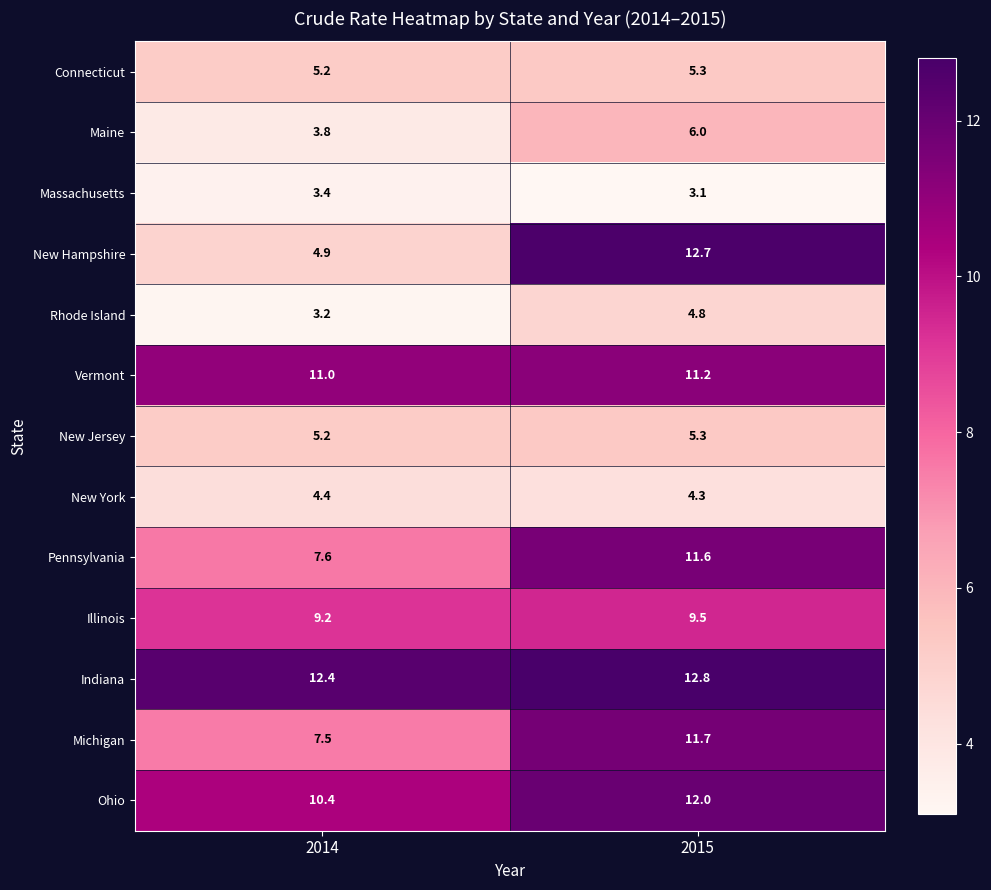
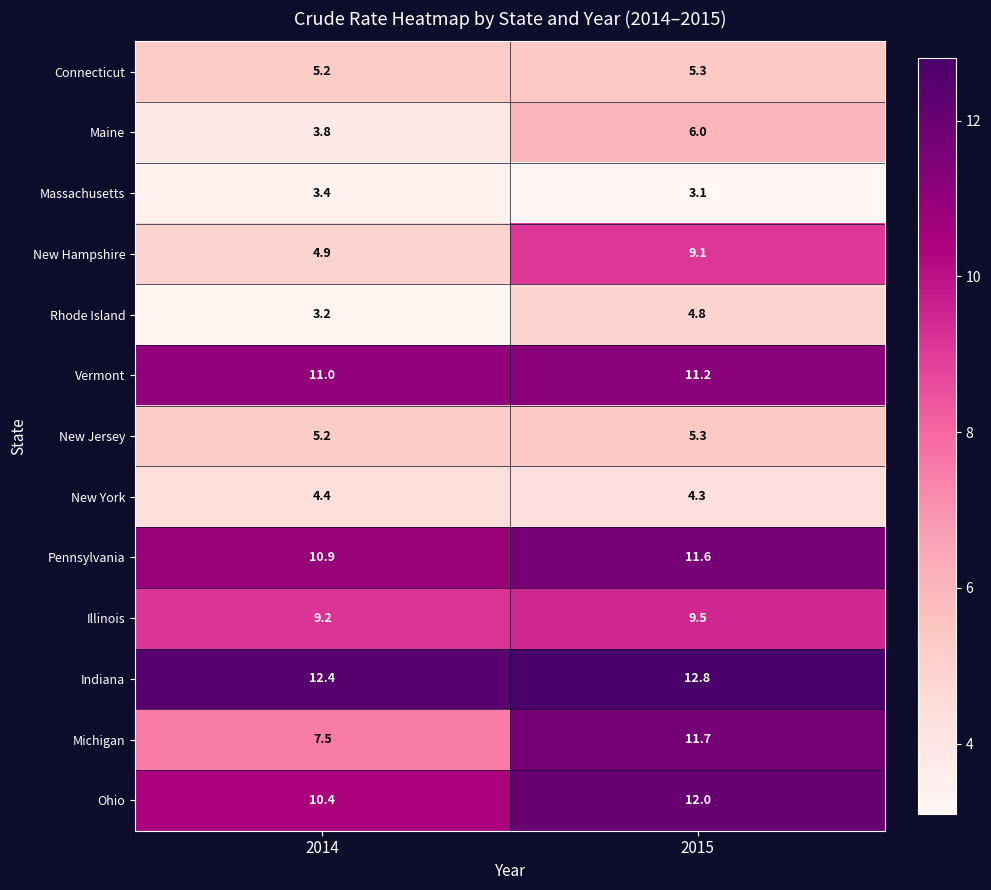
New Hampshire, 2015: 12.7 -> 9.1
Pennsylvania, 2014: 7.6 -> 10.9
